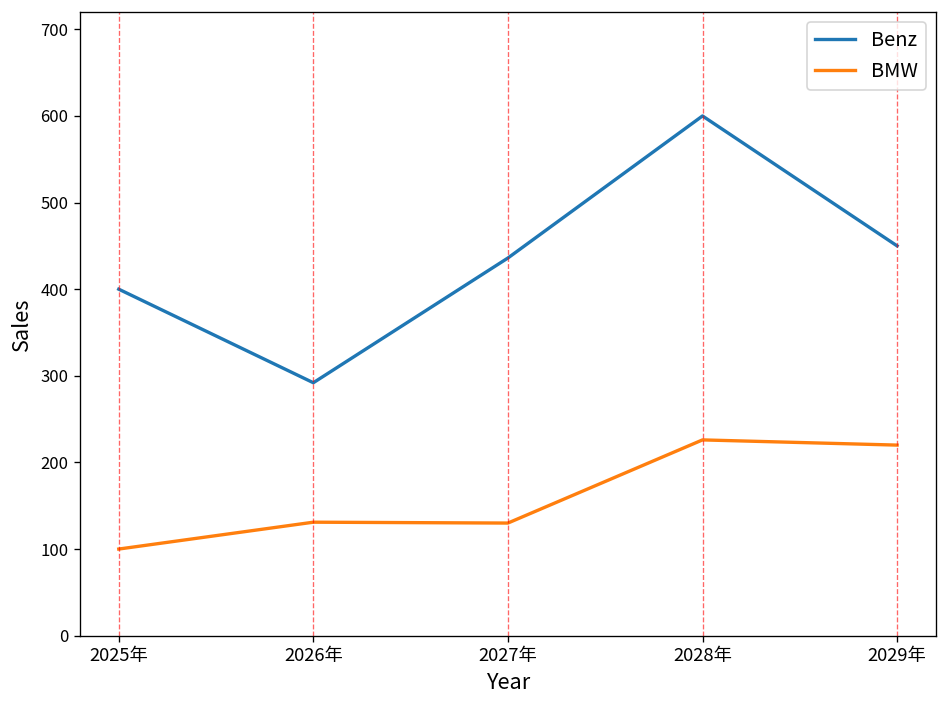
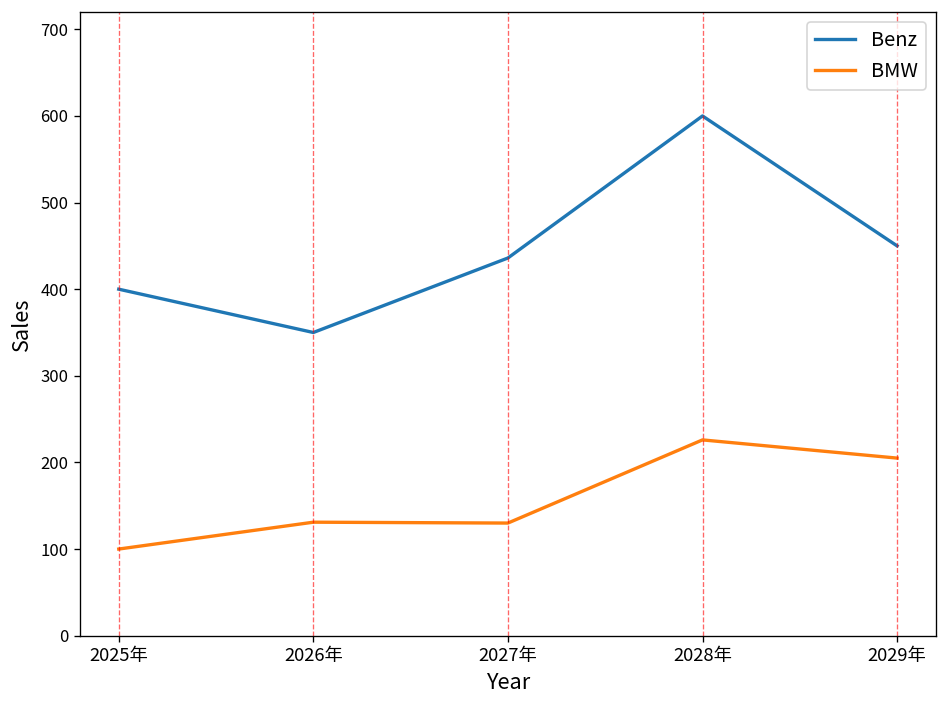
Benz, 2026年: 290 -> 350
BMW, 2029年: 220 -> 210
